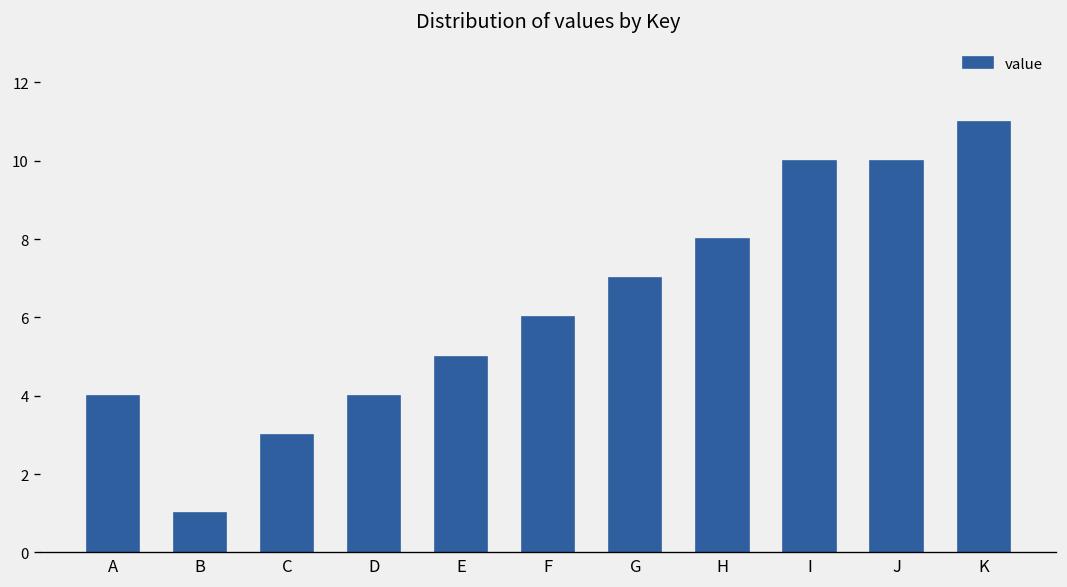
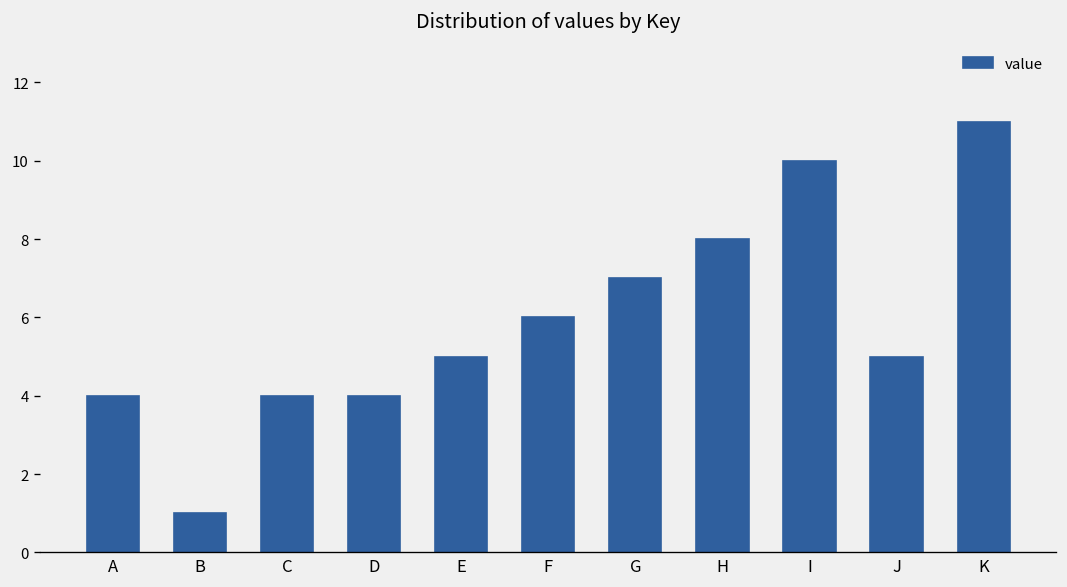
C: 3 -> 4
J: 10 -> 5
